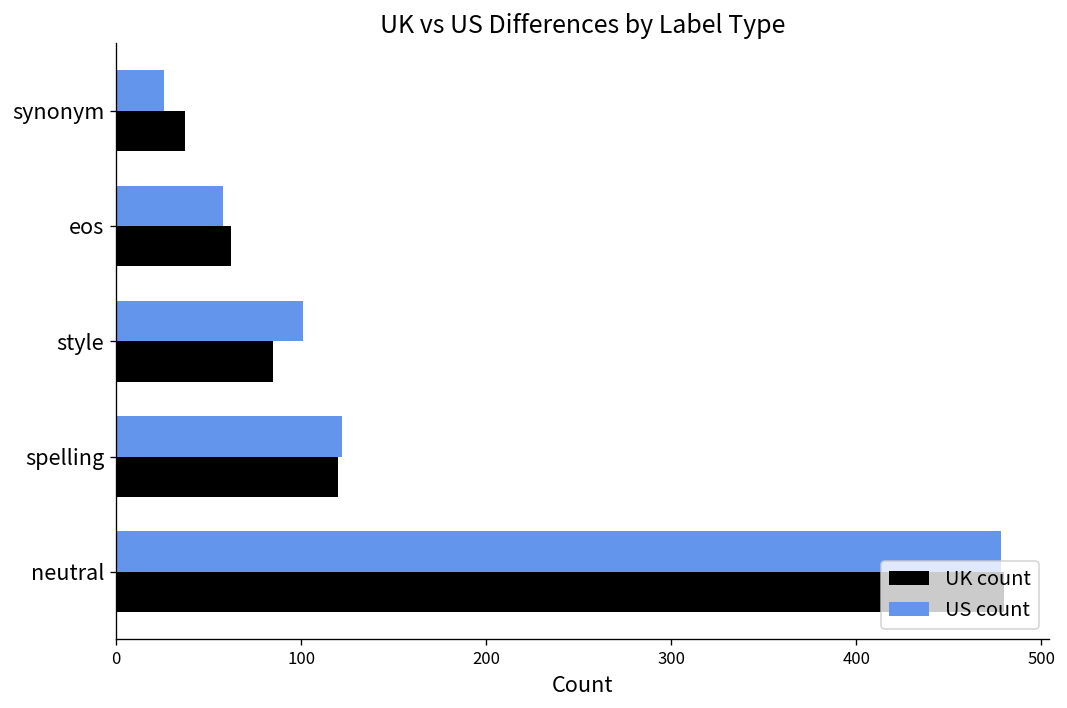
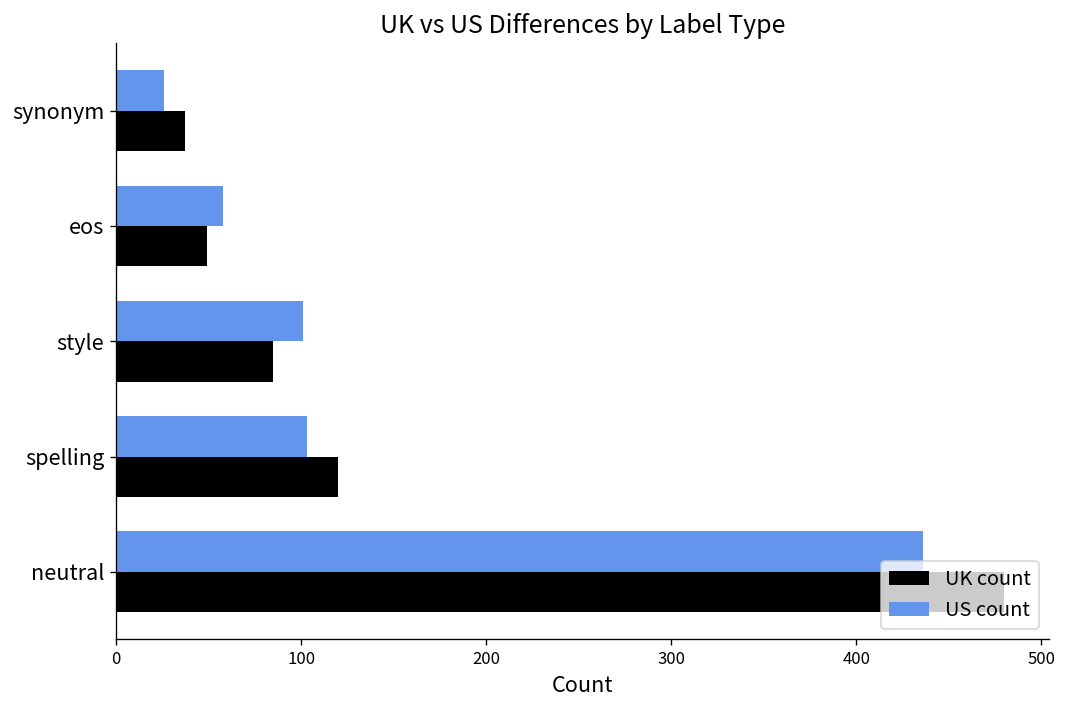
UK count, eos: 62 -> 49
US count, spelling: 122 -> 103
US count, neutral: 478 -> 436
